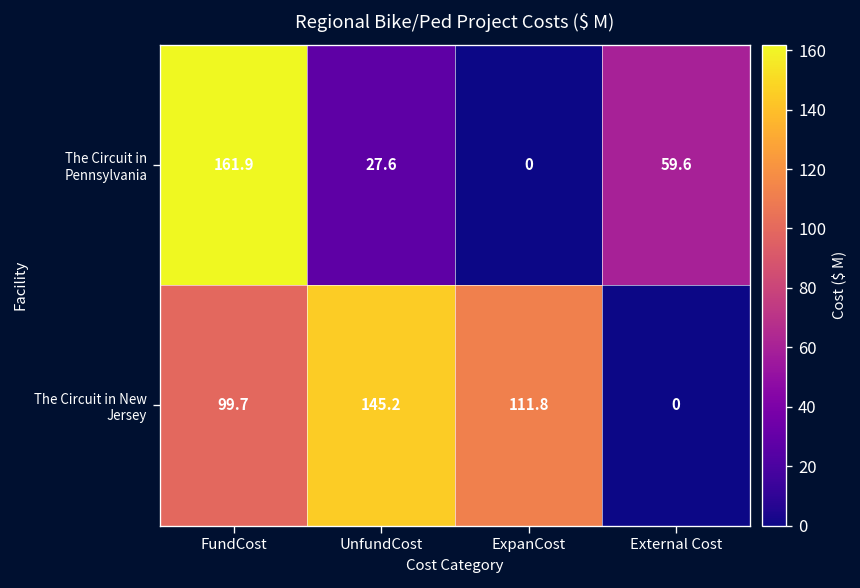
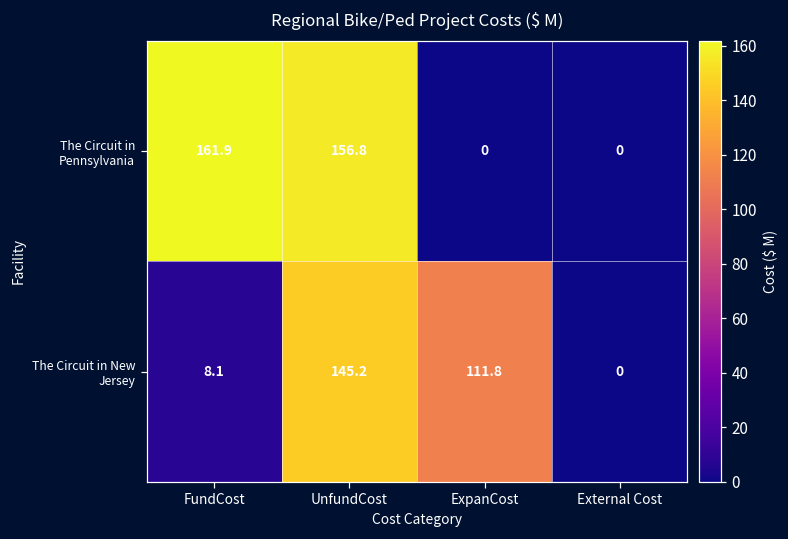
The Circuit in Pennsylvania, UnfundCost: 27.6 -> 156.8
The Circuit in Pennsylvania, External Cost: 59.6 -> 0
The Circuit in New Jersey, FundCost: 99.7 -> 8.1
